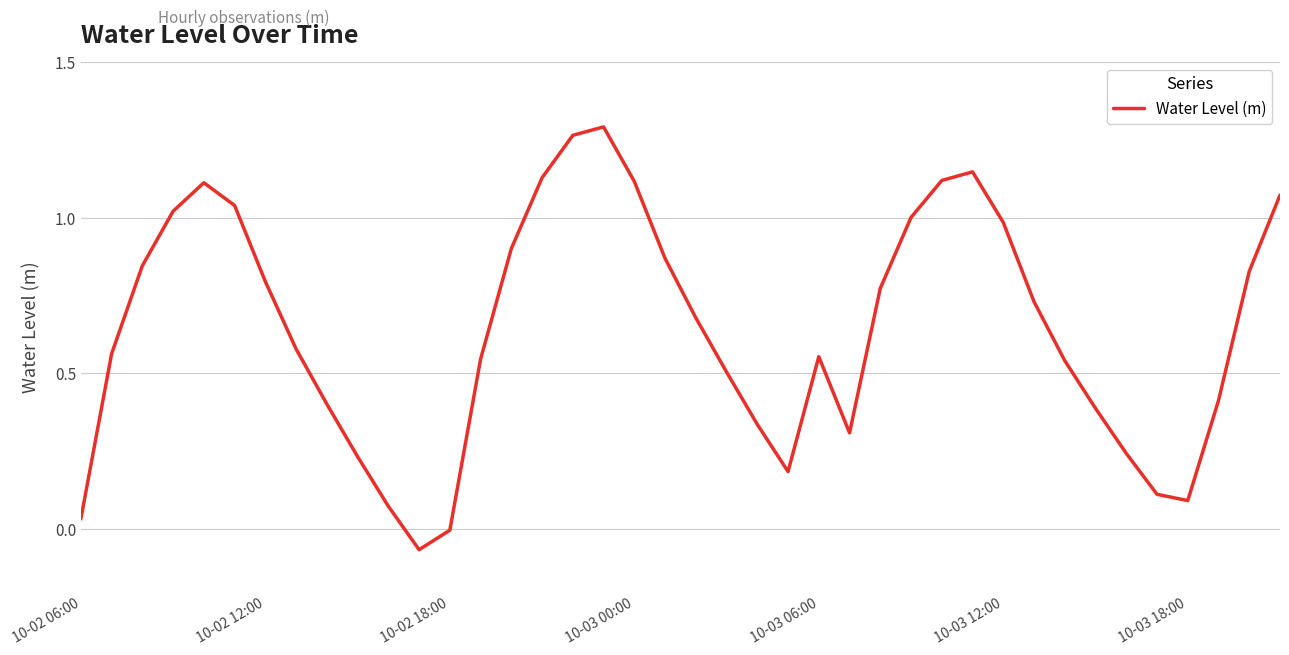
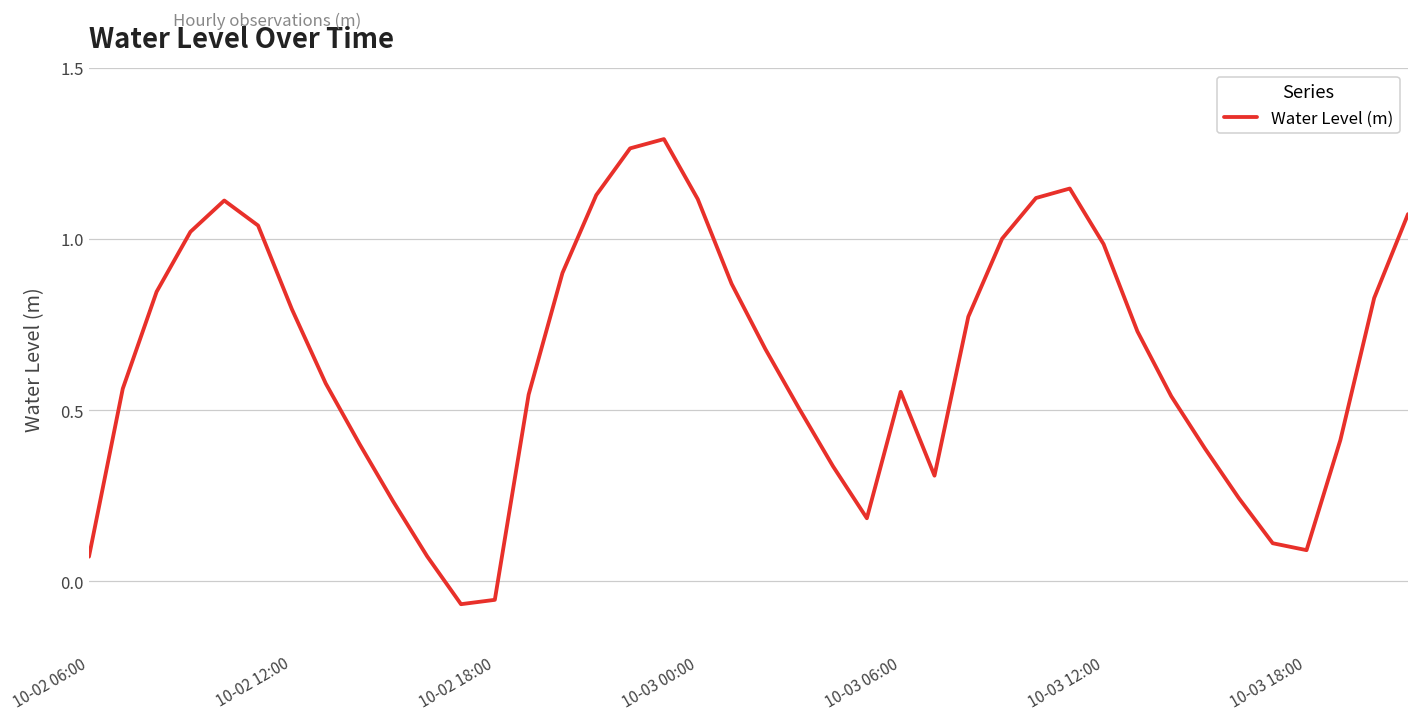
10-02 06:00: 0.03 -> 0.07
10-02 18:00: 0.00 -> -0.05
